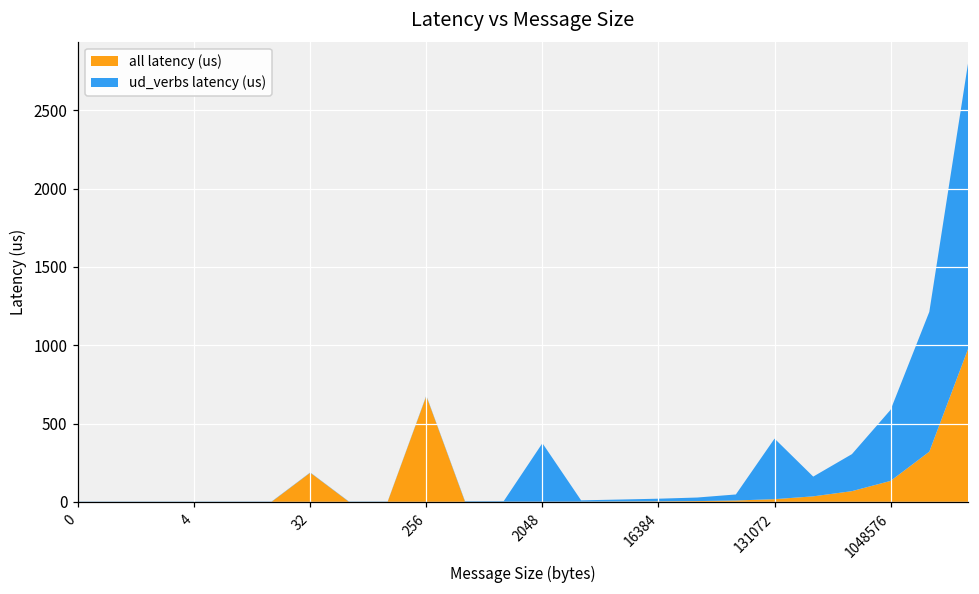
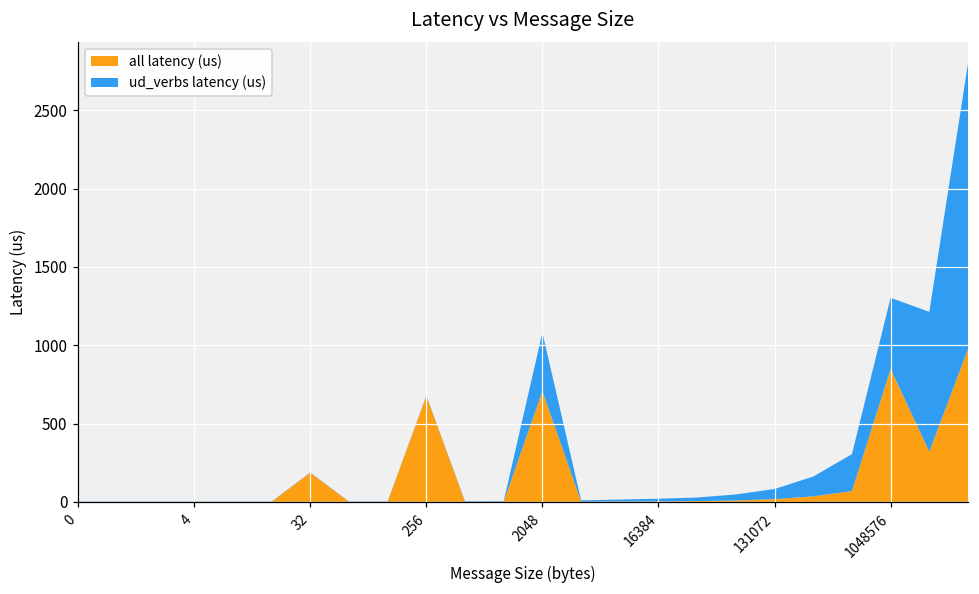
all latency (us), 2048: 0 -> 710
ud_verbs latency (us), 131072: 390 -> 60
all latency (us), 1048576: 130 -> 850
